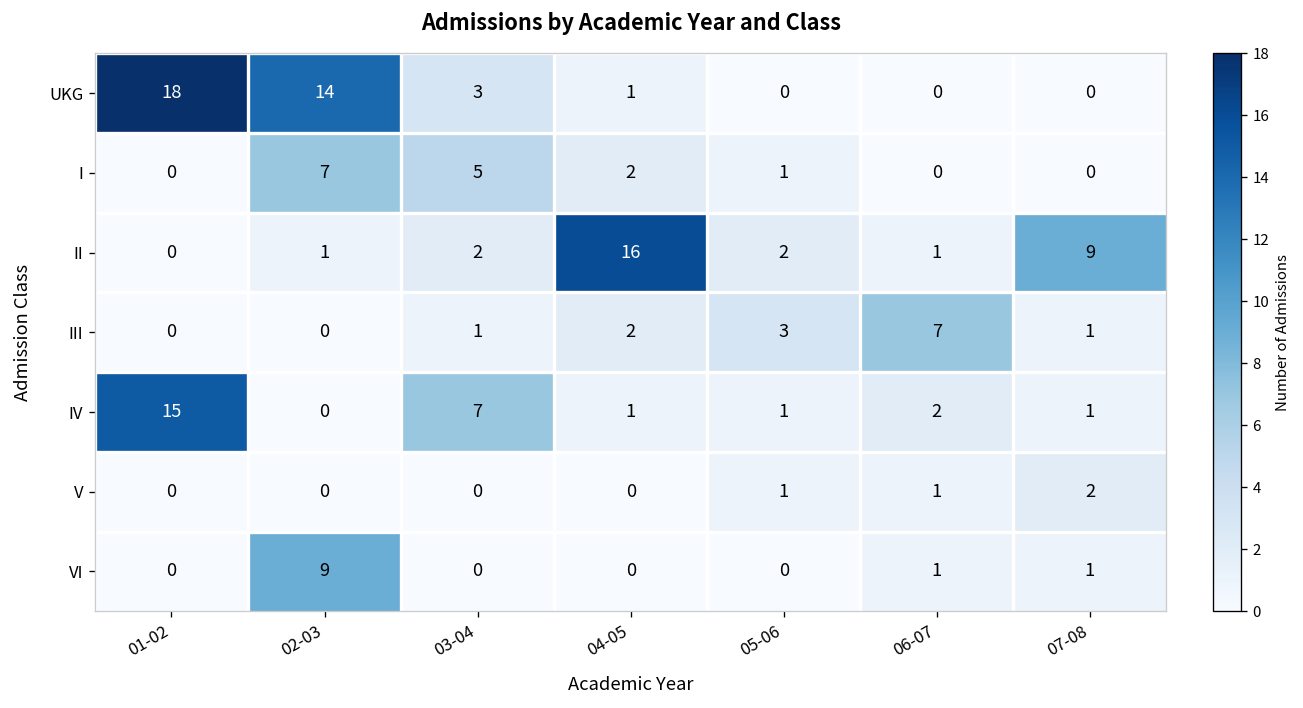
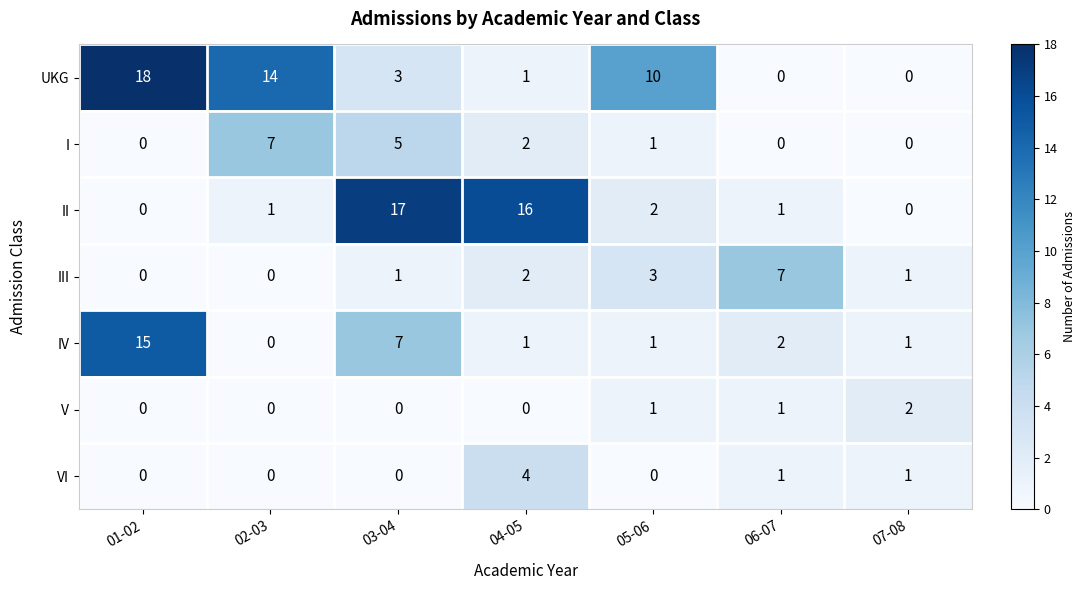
UKG, 05-06: 0 -> 10
II, 03-04: 2 -> 17
II, 07-08: 9 -> 0
VI, 02-03: 9 -> 0
VI, 04-05: 0 -> 4
